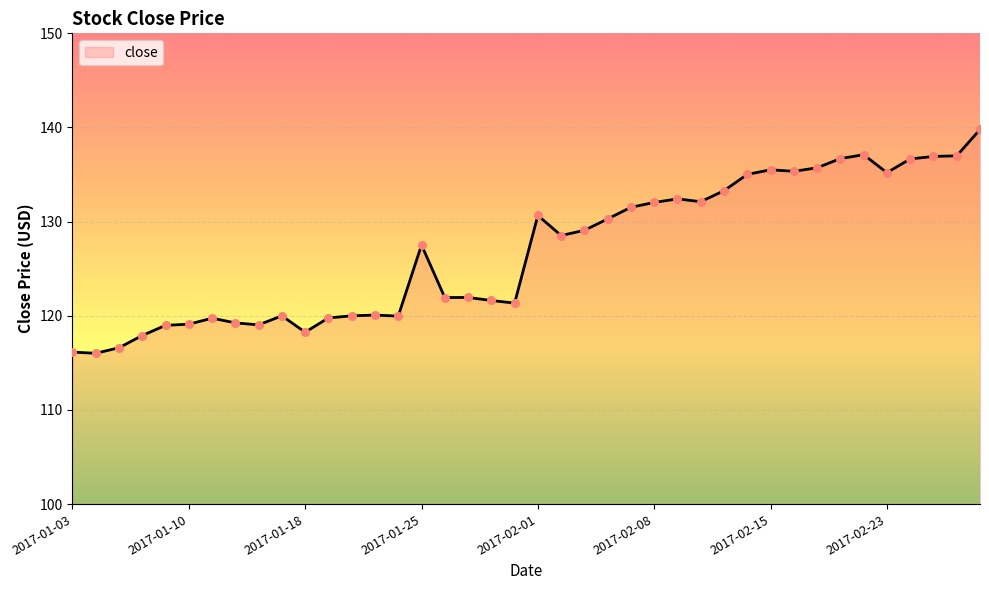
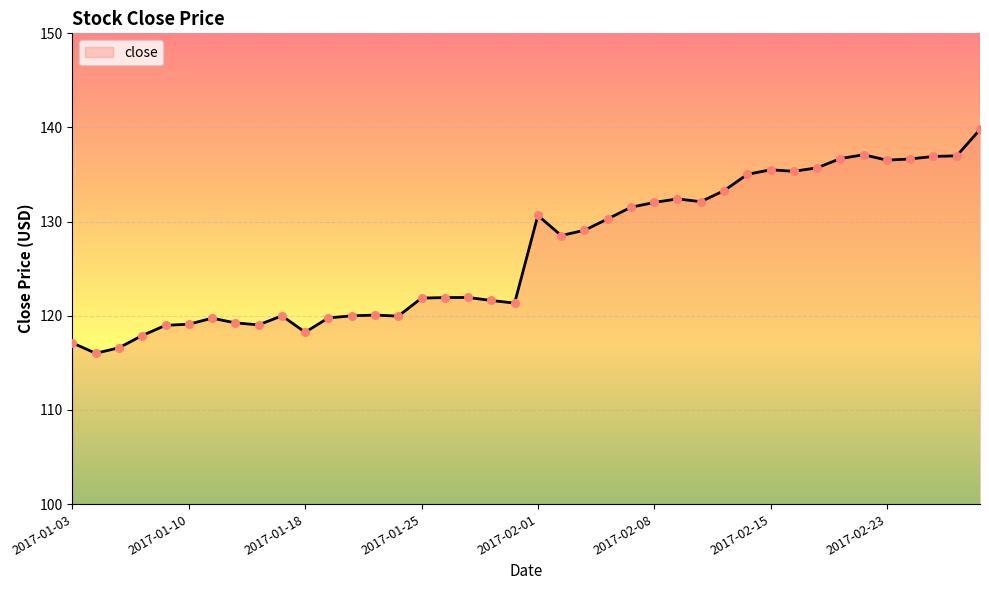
2017-01-03: 116 -> 117
2017-01-25: 128 -> 122
2017-02-23: 135 -> 137
